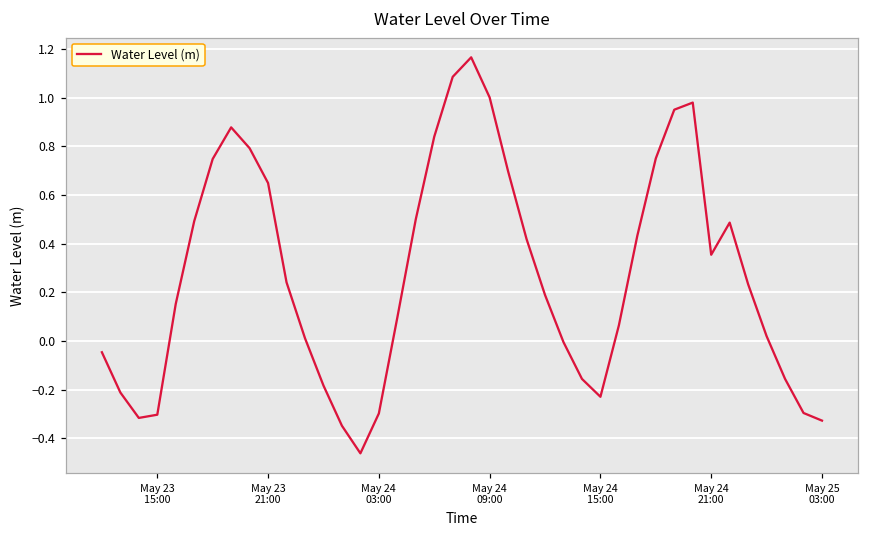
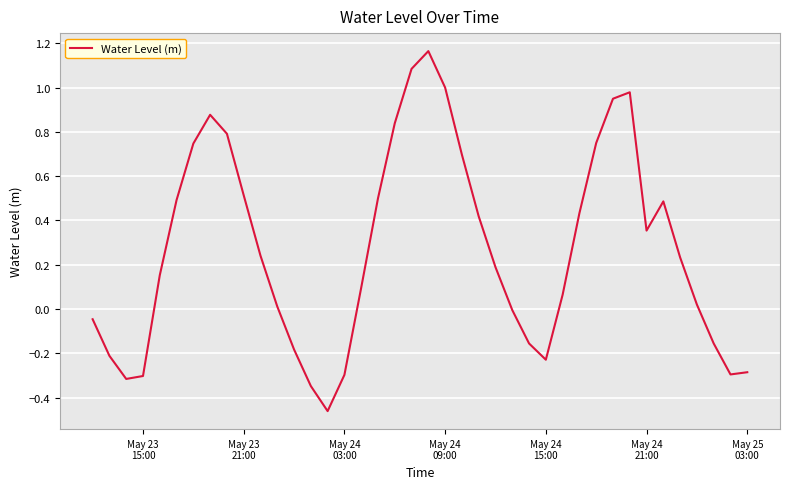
May 23 21:00: 0.65 -> 0.51
May 25 03:00: -0.33 -> -0.29
